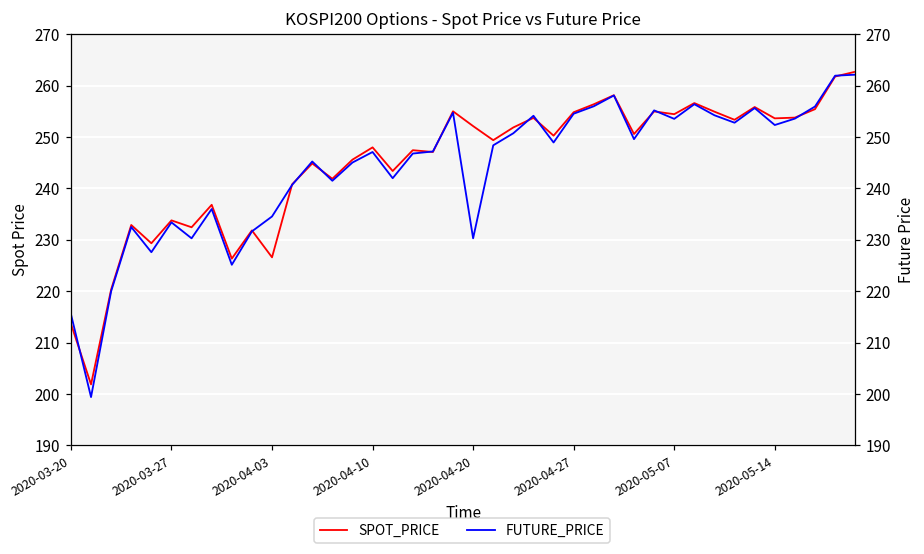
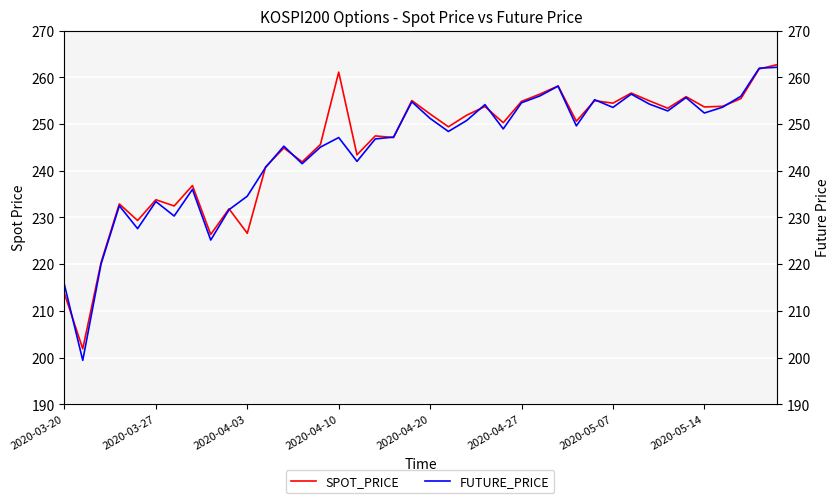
SPOT_PRICE, 2020-04-10: 248 -> 261
FUTURE_PRICE, 2020-04-20: 230 -> 251
